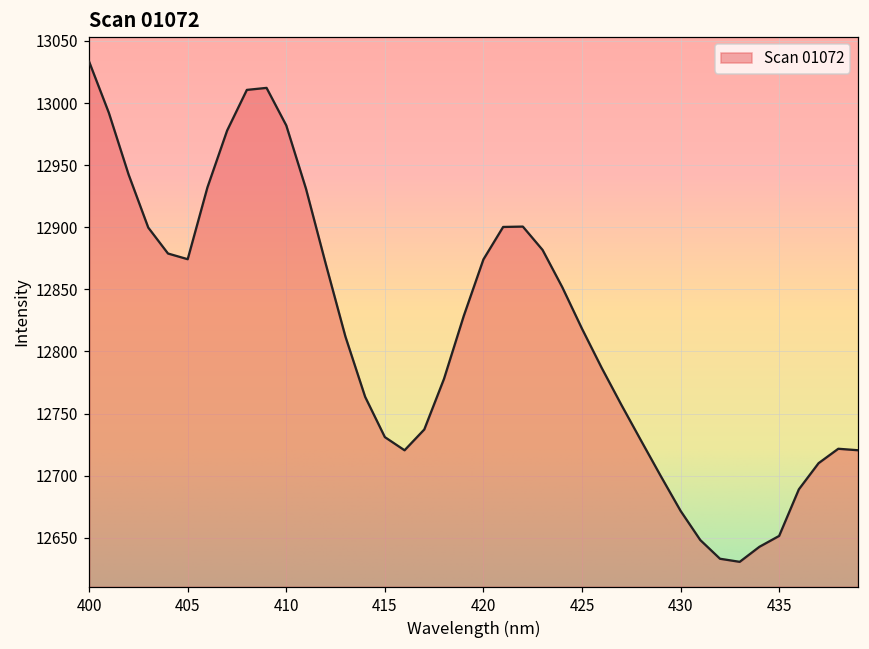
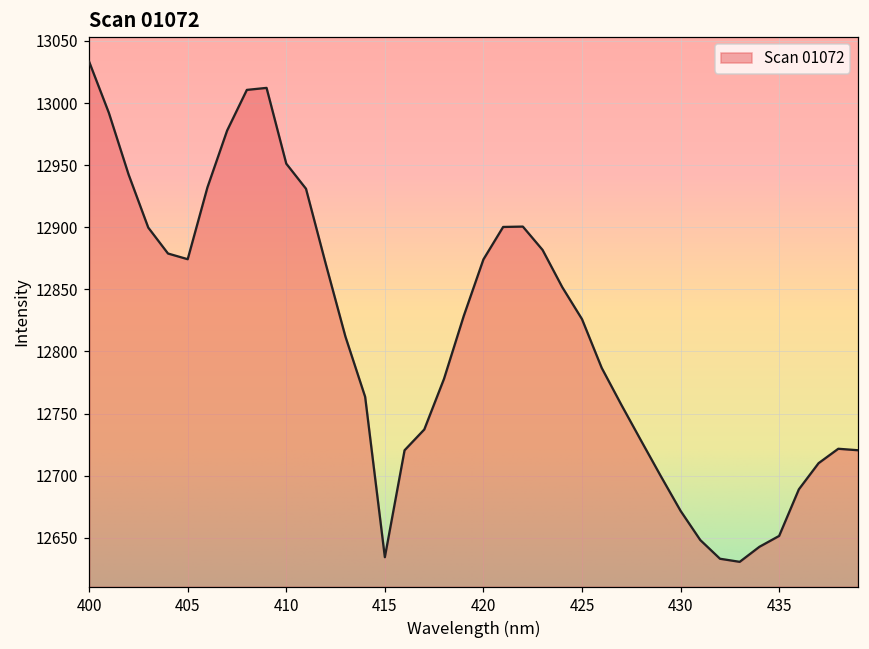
410: 12982 -> 12951
415: 12731 -> 12634
425: 12818 -> 12826
